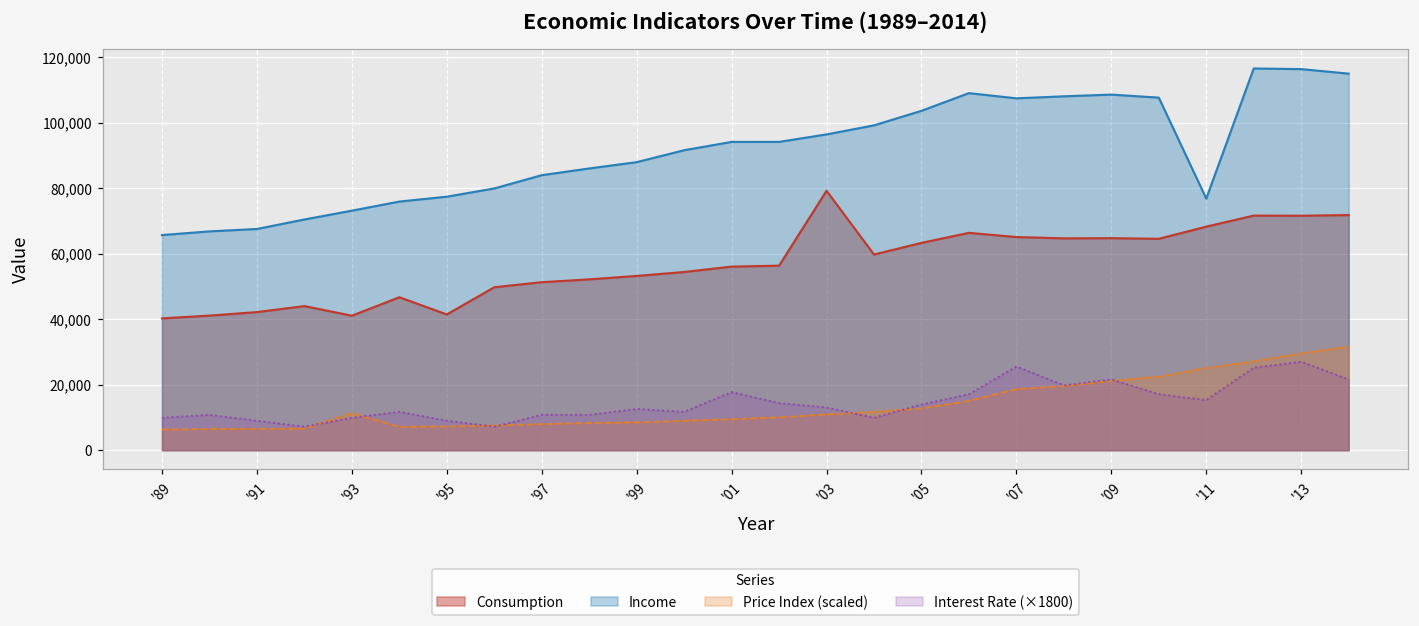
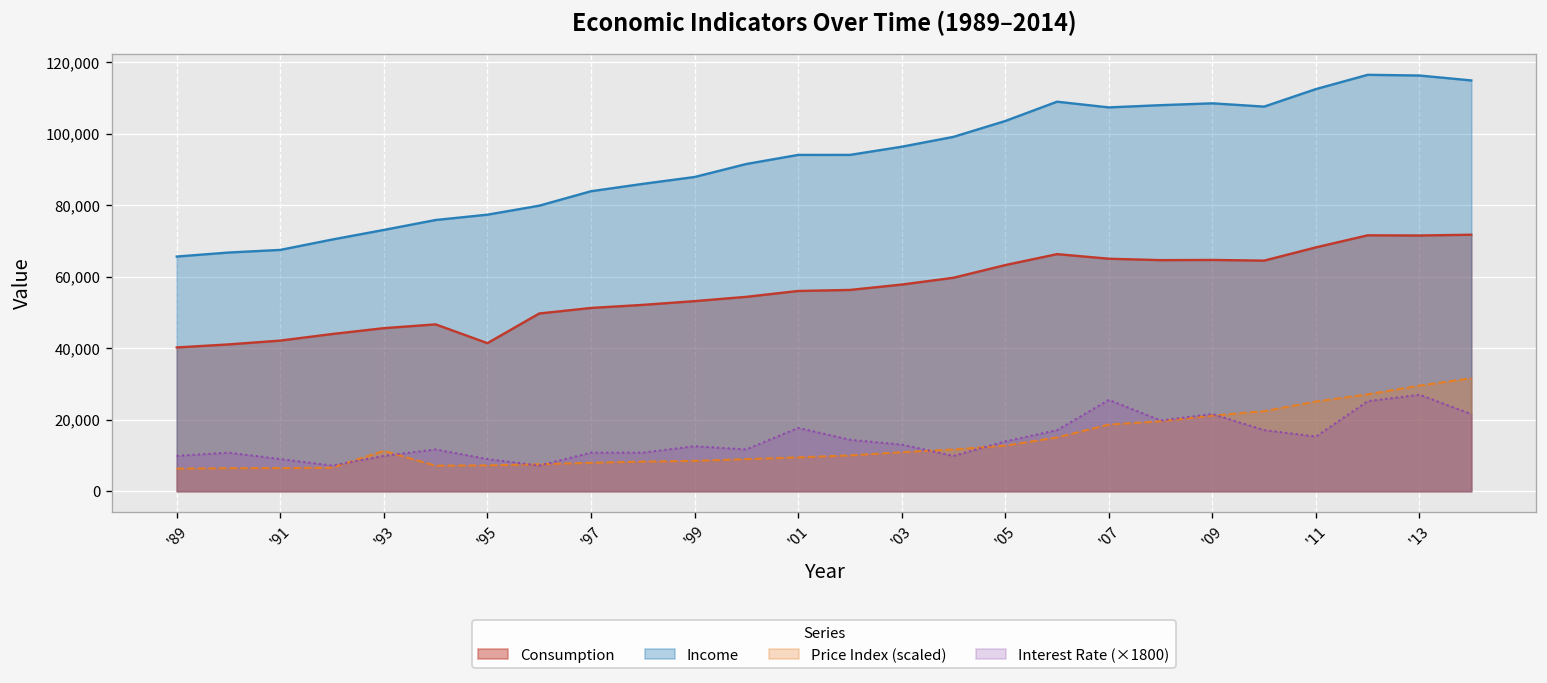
Consumption, '93: 41,000 -> 46,000
Consumption, '03: 79,000 -> 58,000
Income, '11: 77,000 -> 113,000
